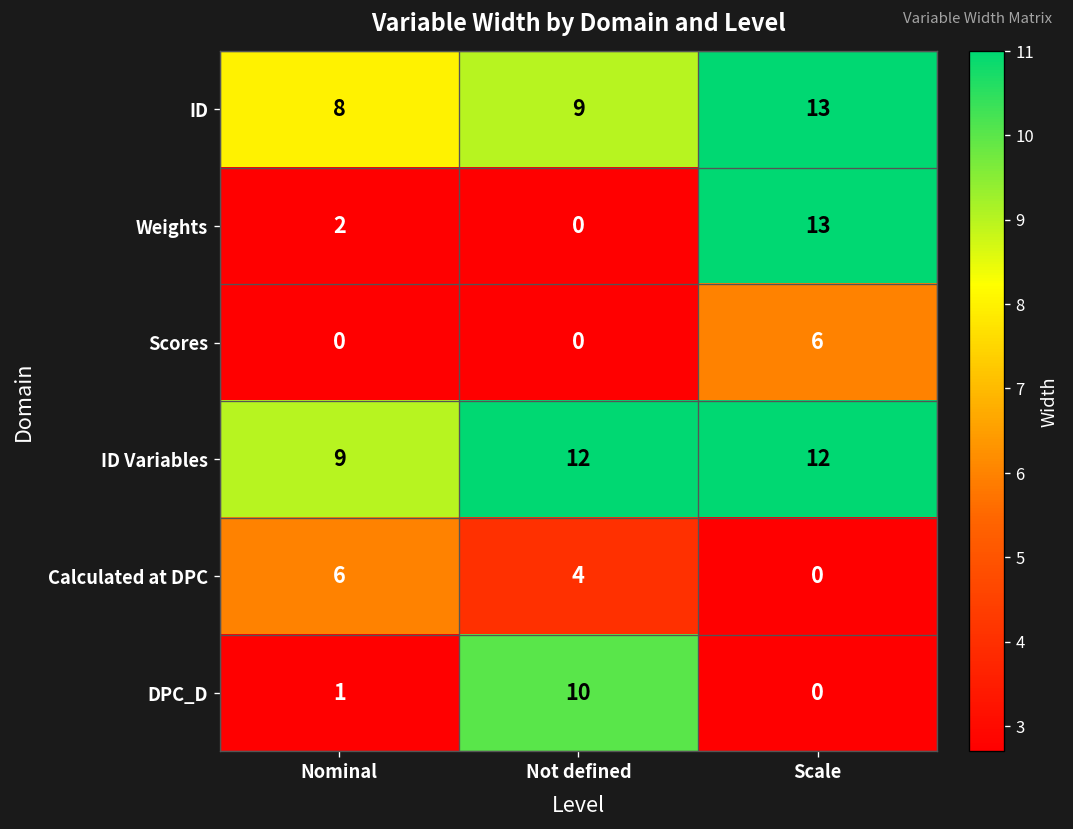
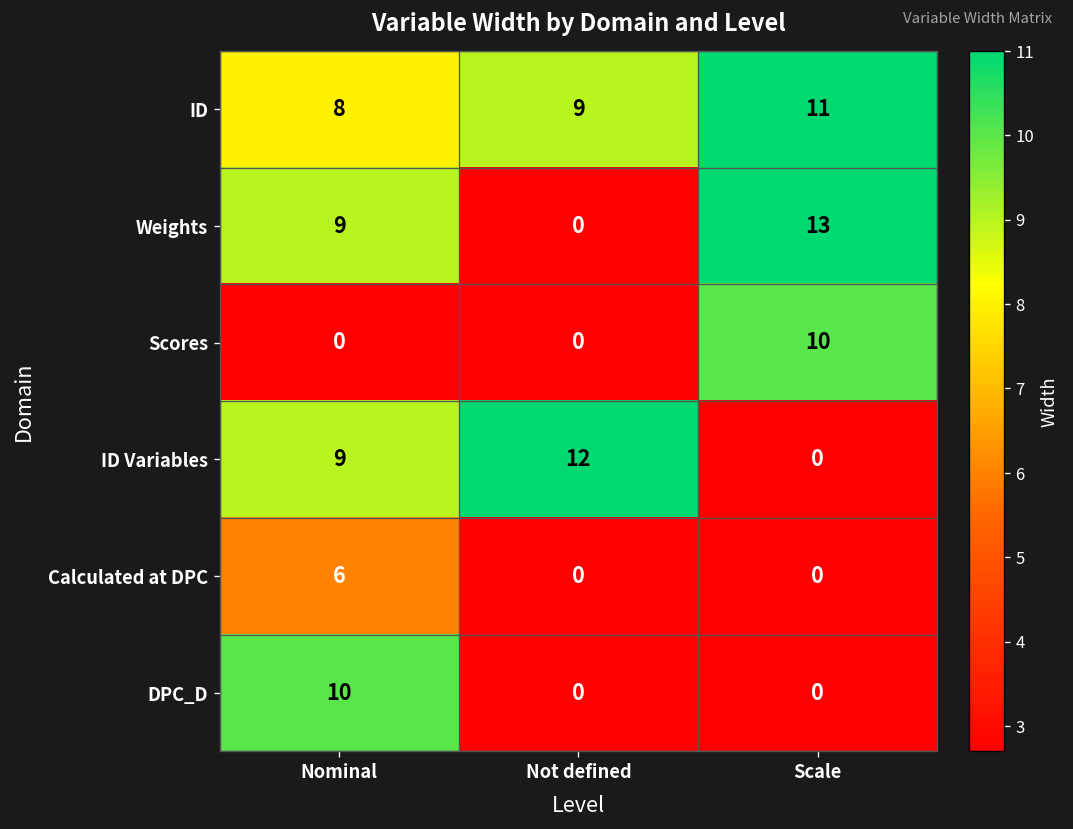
ID, Scale: 13 -> 11
Weights, Nominal: 2 -> 9
Scores, Scale: 6 -> 10
ID Variables, Scale: 12 -> 0
Calculated at DPC, Not defined: 4 -> 0
DPC_D, Nominal: 1 -> 10
DPC_D, Not defined: 10 -> 0
